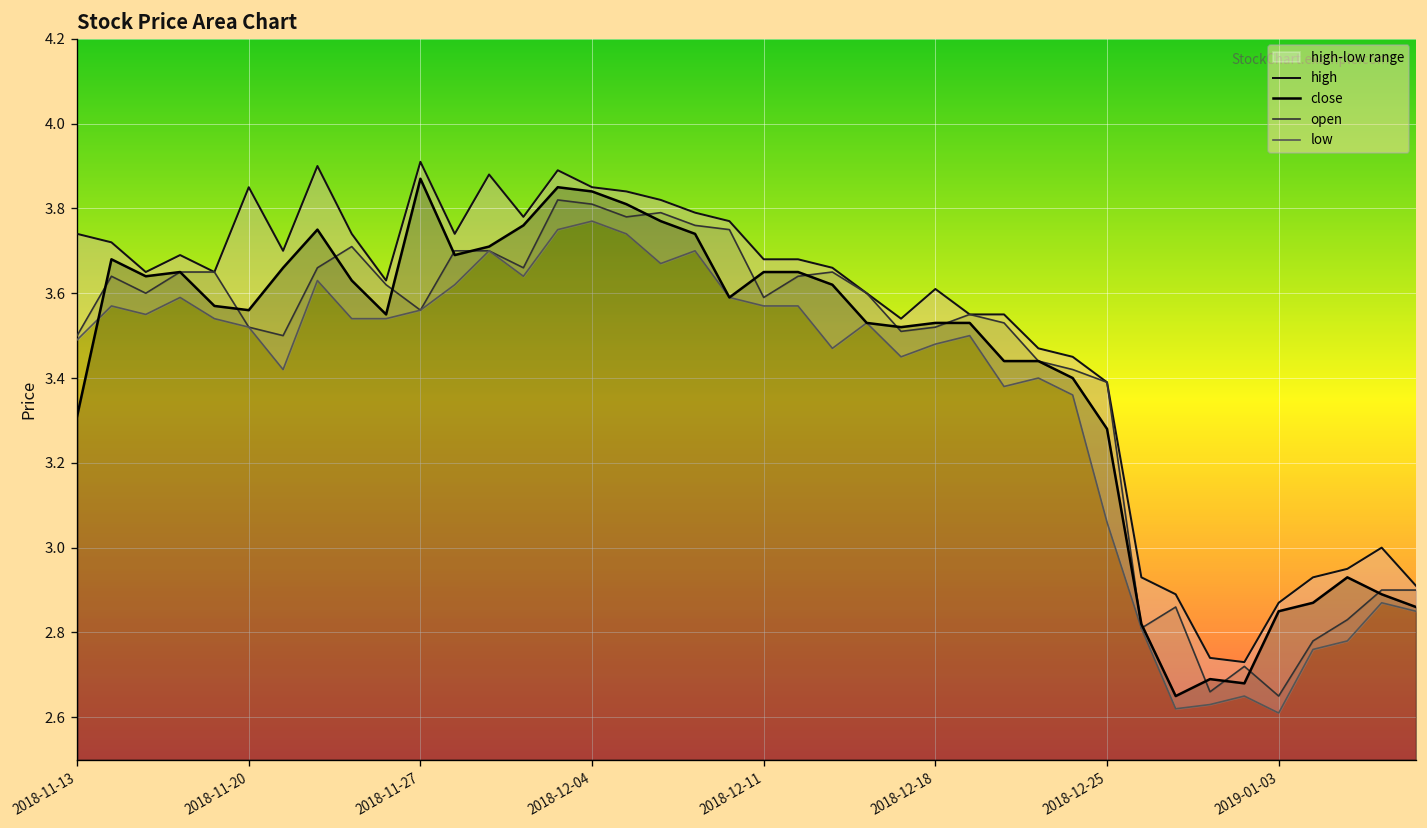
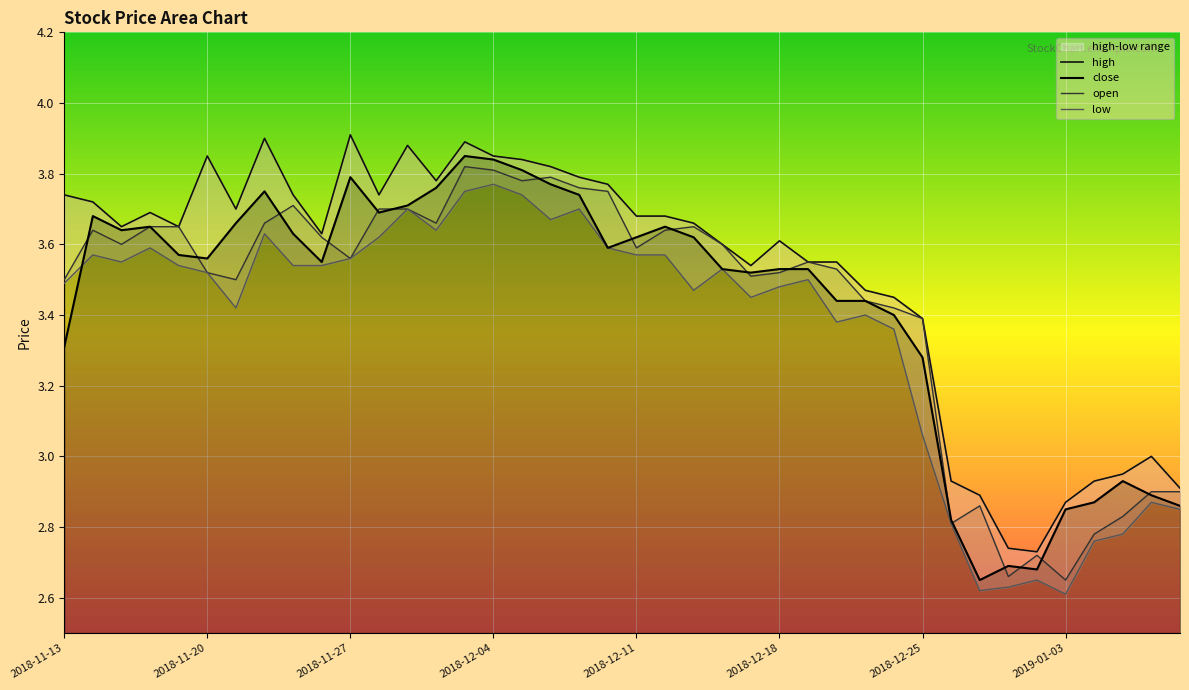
close, 2018-11-27: 3.87 -> 3.79
close, 2018-12-11: 3.65 -> 3.62
